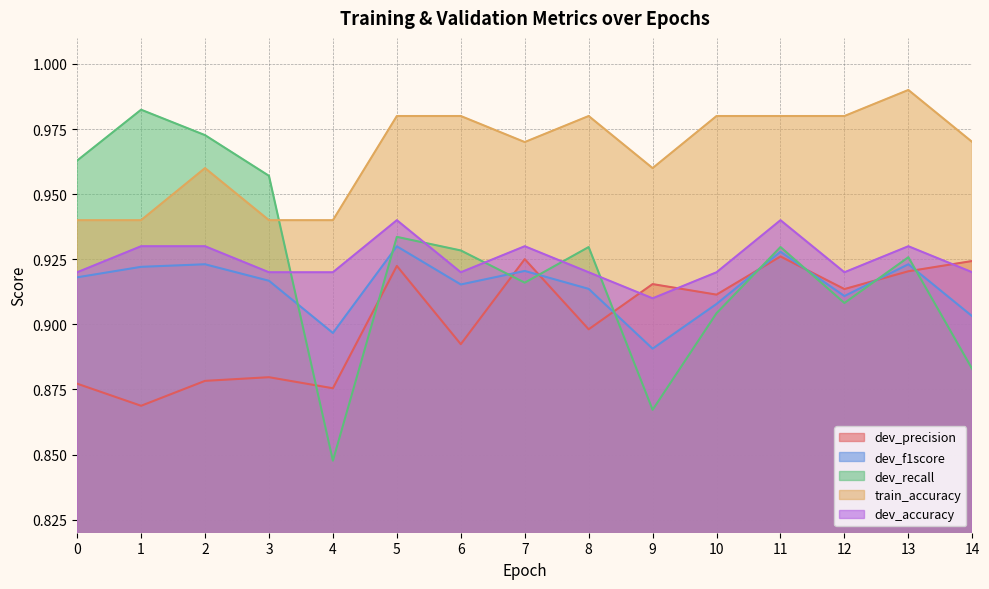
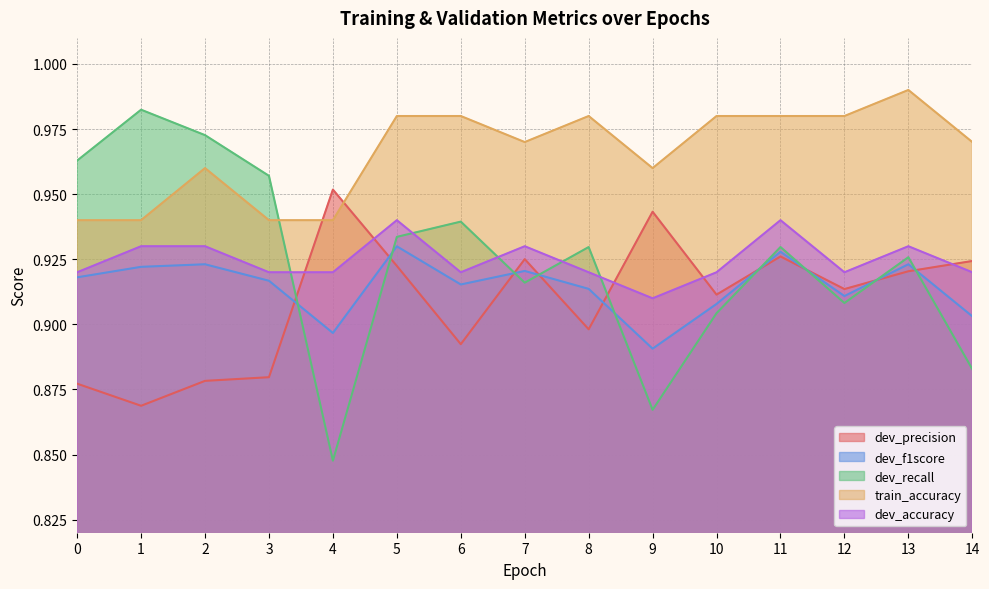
dev_precision, 4: 0.875 -> 0.952
dev_recall, 6: 0.928 -> 0.939
dev_precision, 9: 0.915 -> 0.943
